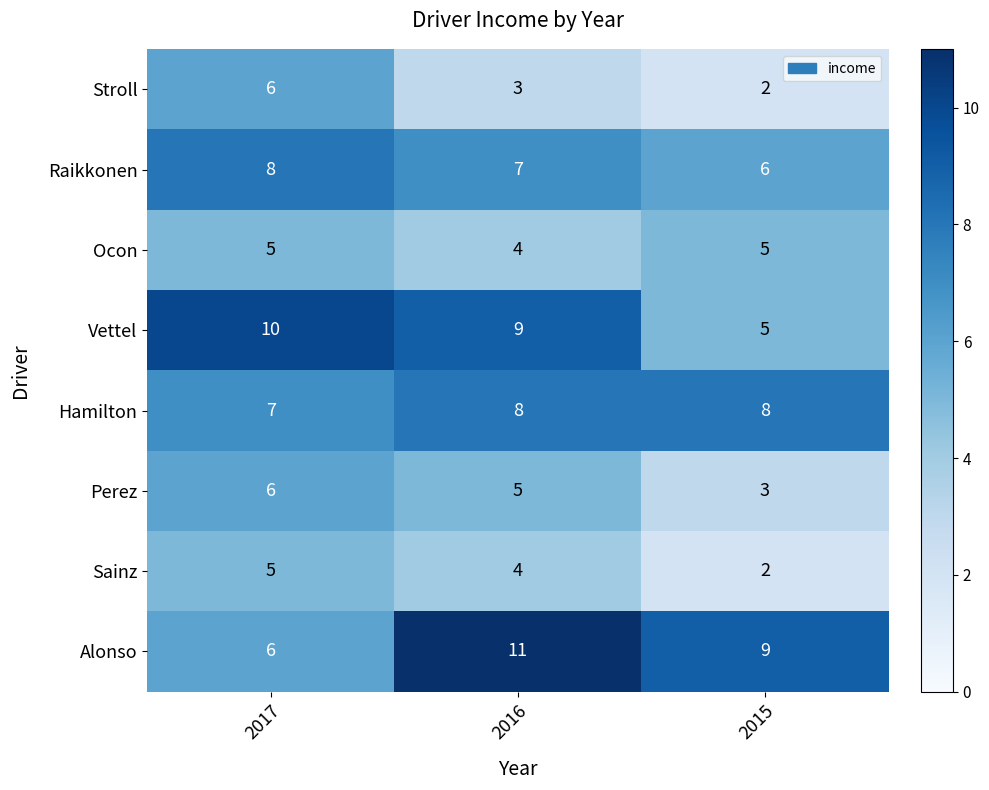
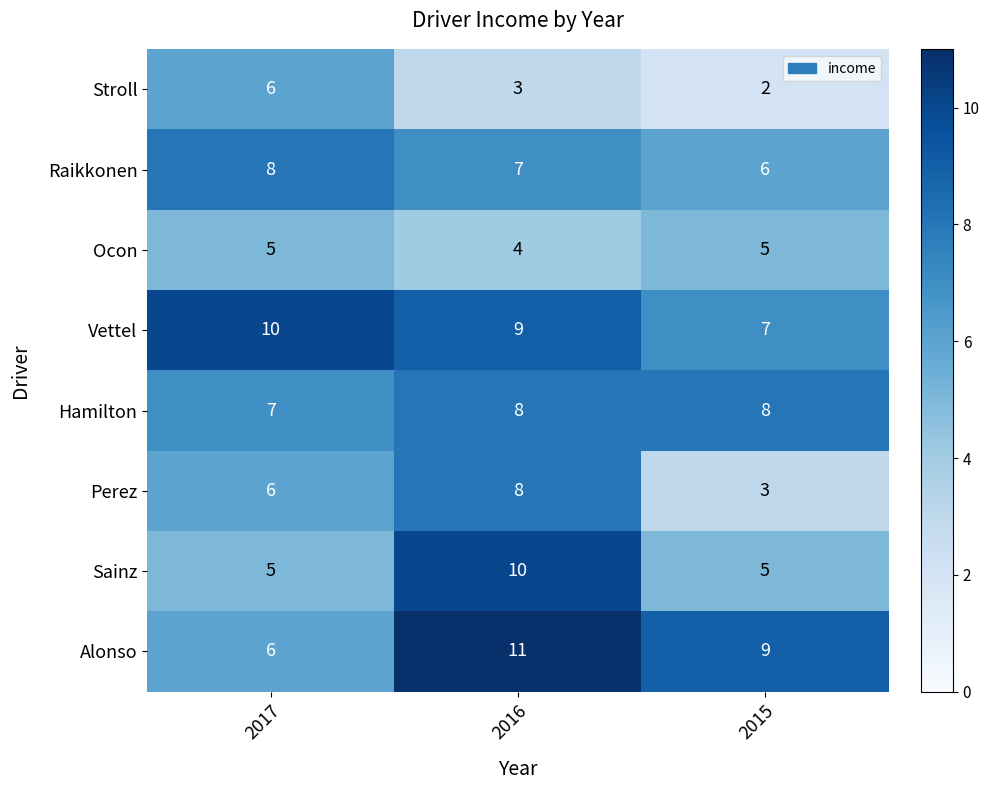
Vettel, 2015: 5 -> 7
Perez, 2016: 5 -> 8
Sainz, 2016: 4 -> 10
Sainz, 2015: 2 -> 5
